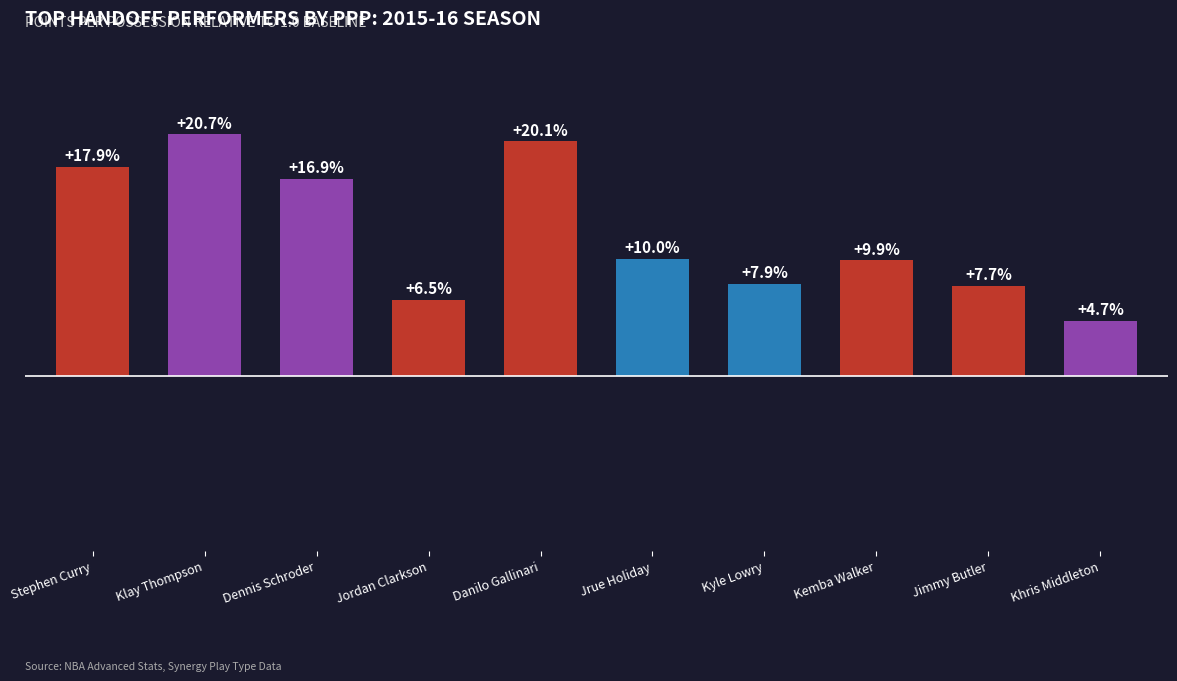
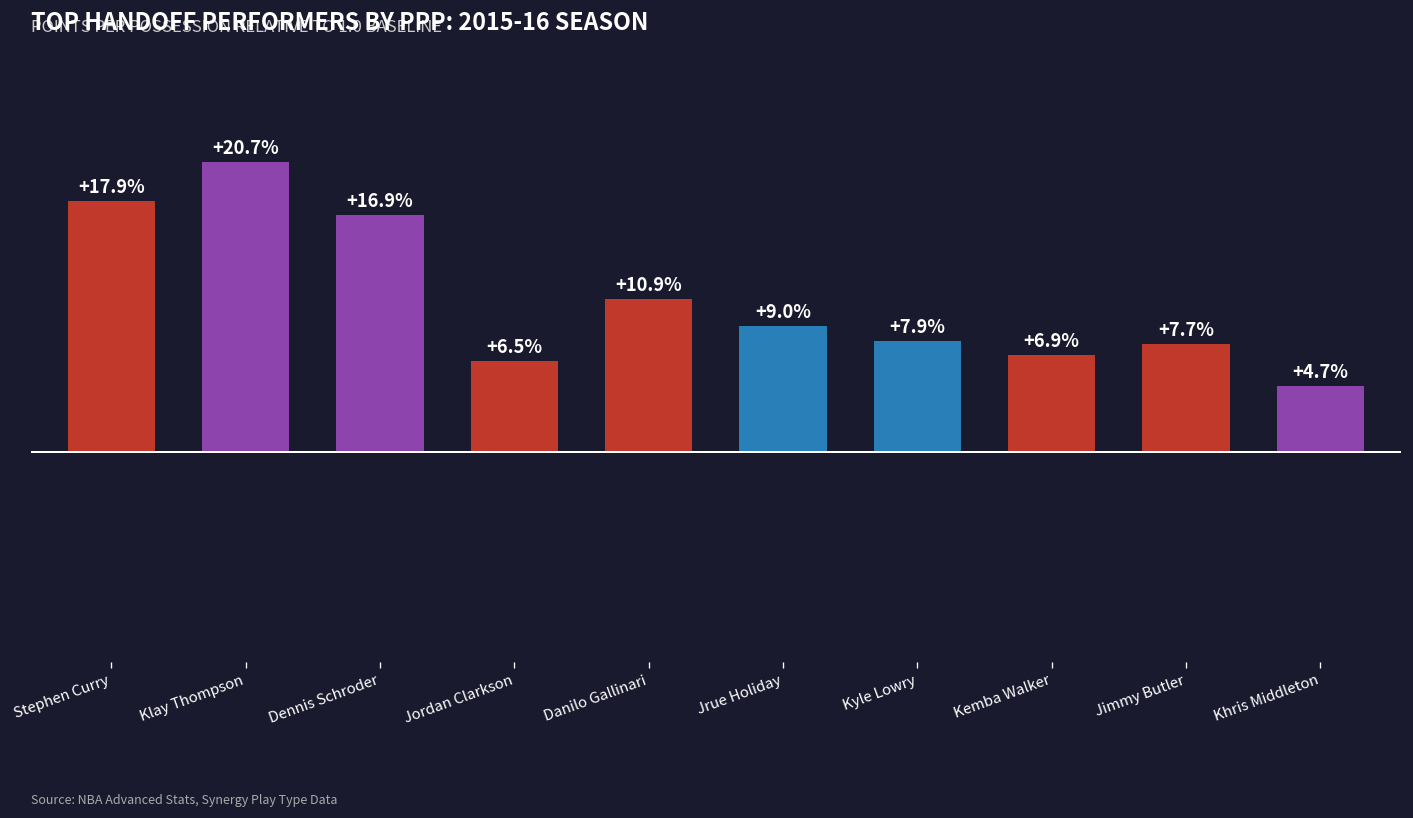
Danilo Gallinari: +20.1% -> +10.9%
Jrue Holiday: +10.0% -> +9.0%
Kemba Walker: +9.9% -> +6.9%
